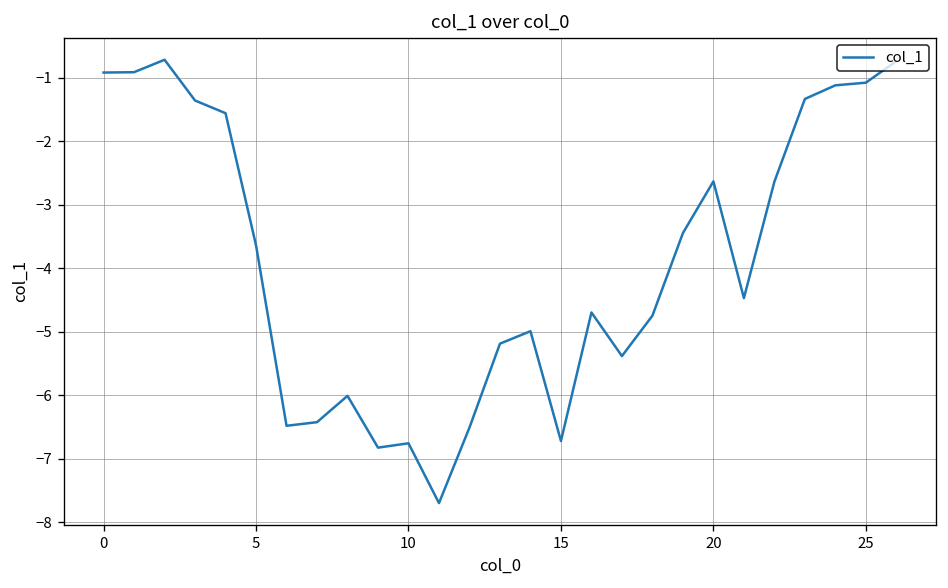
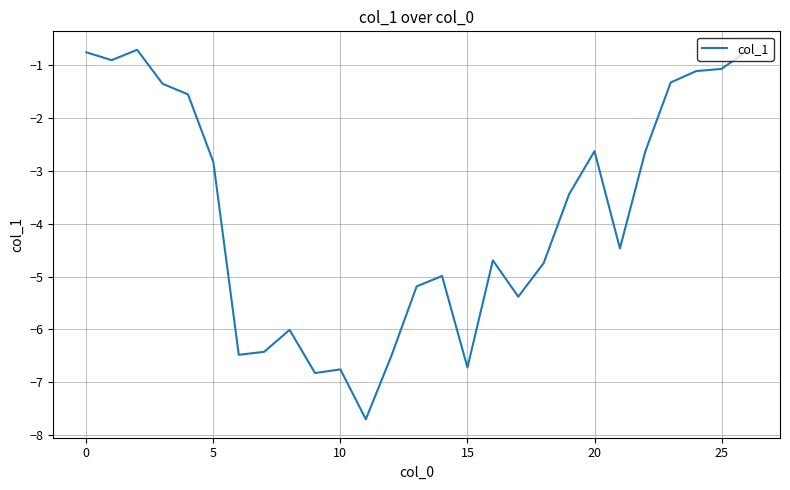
0: -0.9 -> -0.8
5: -3.6 -> -2.8
